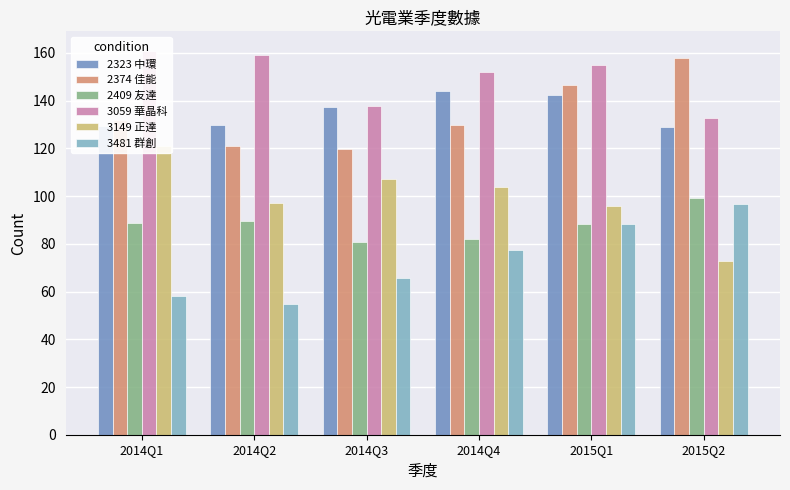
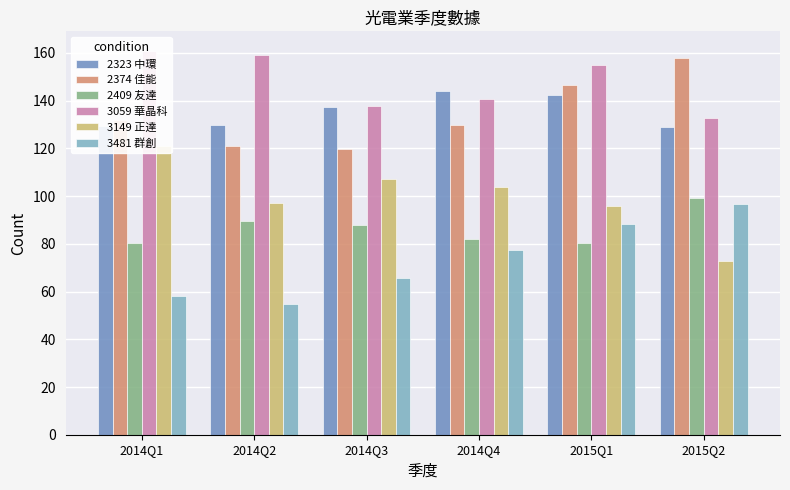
2409 友達, 2014Q1: 89 -> 80
2409 友達, 2014Q3: 81 -> 88
3059 華晶科, 2014Q4: 152 -> 141
2409 友達, 2015Q1: 88 -> 80
